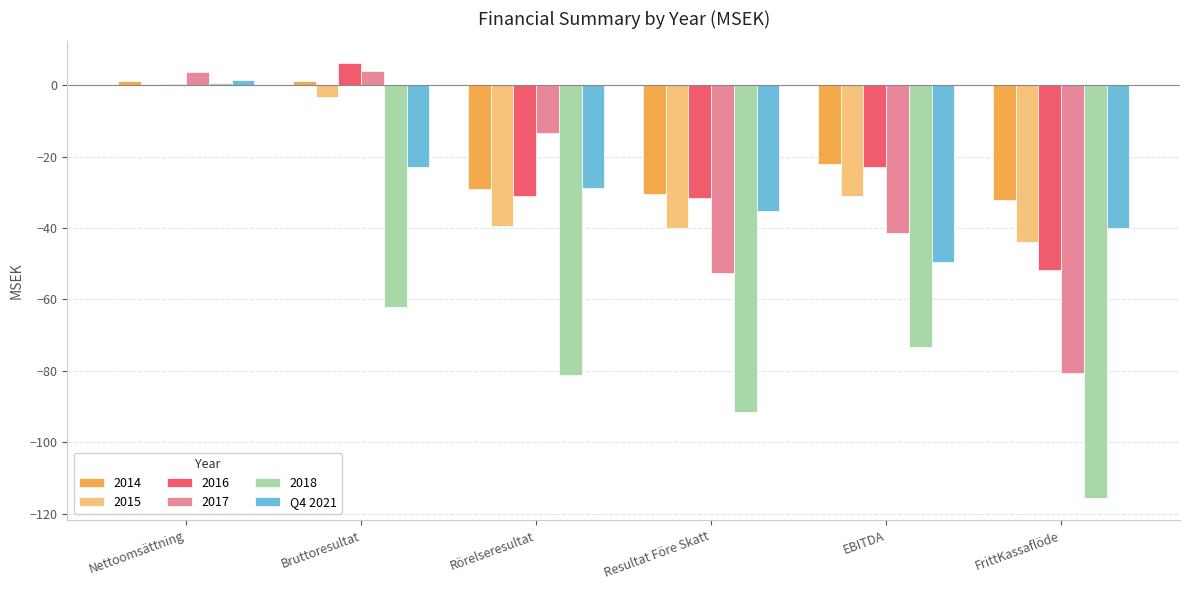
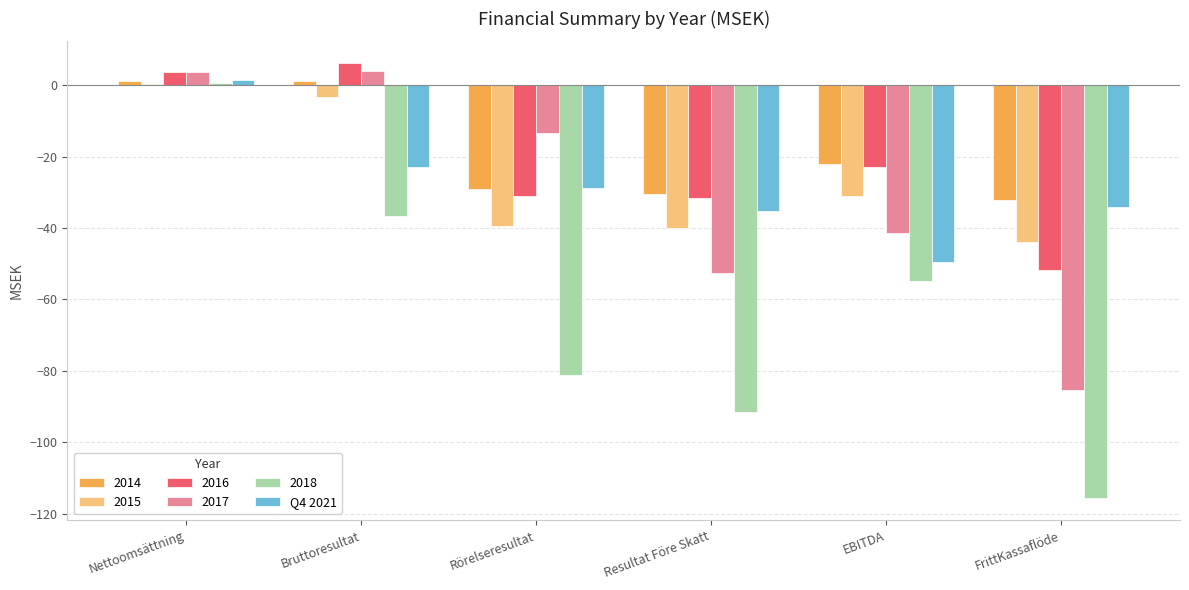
2016, Nettoomsättning: 0 -> 4
2018, Bruttoresultat: -62 -> -37
2018, EBITDA: -73 -> -55
2017, FrittKassaflöde: -81 -> -85
Q4 2021, FrittKassaflöde: -40 -> -34
